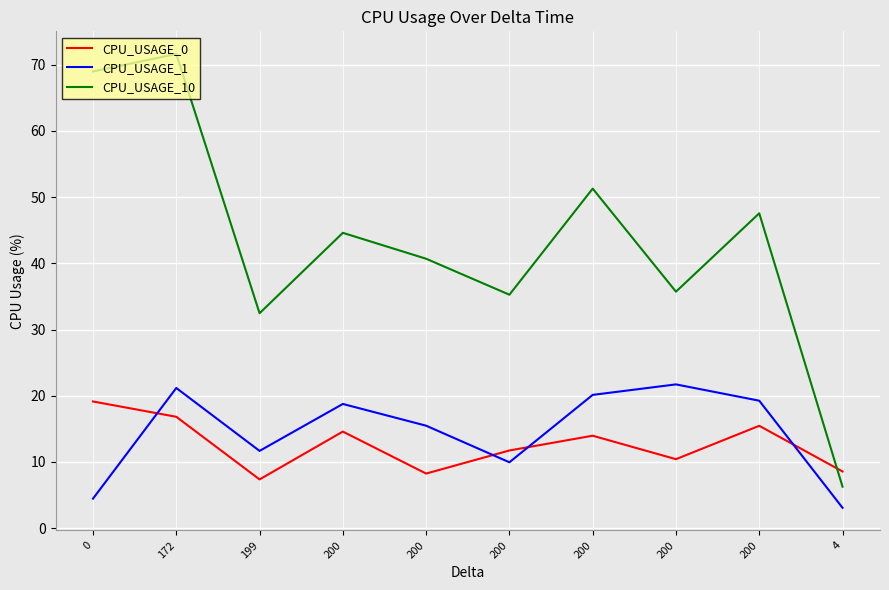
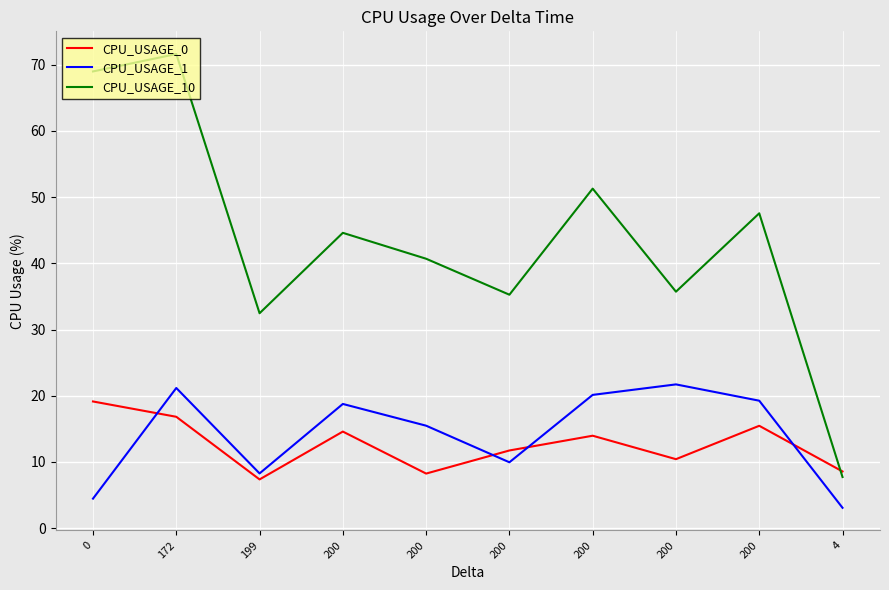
CPU_USAGE_1, 199: 12 -> 8
CPU_USAGE_10, 4: 6 -> 8
